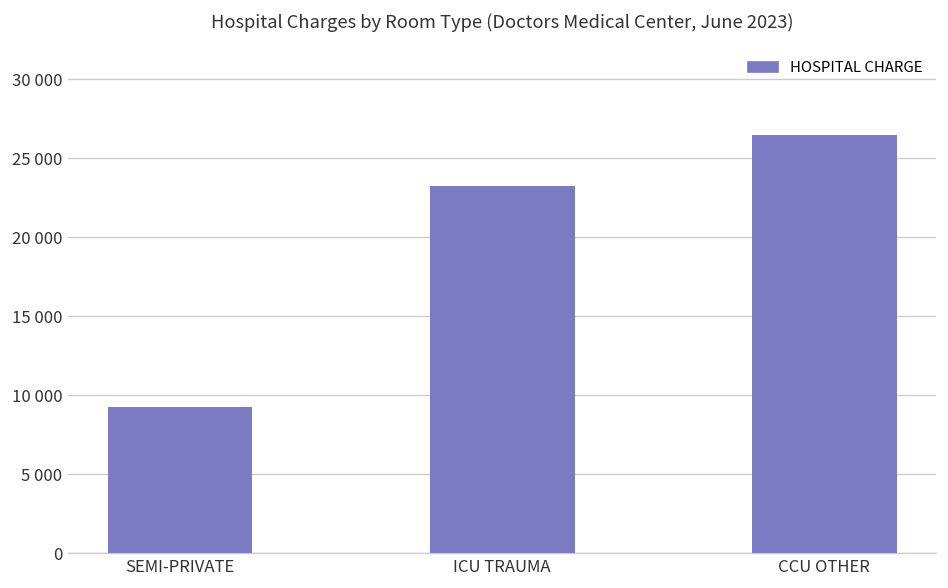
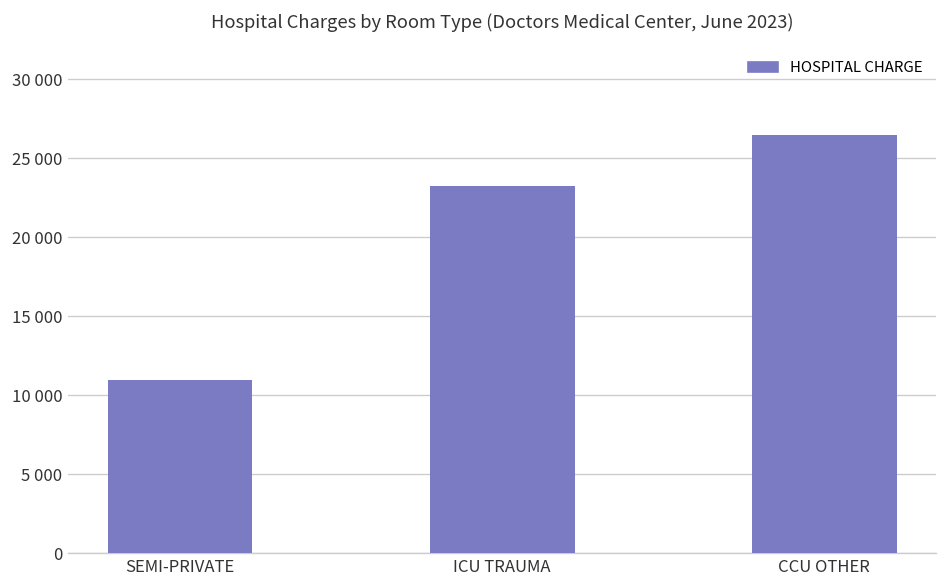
SEMI-PRIVATE: 9300 -> 11000
